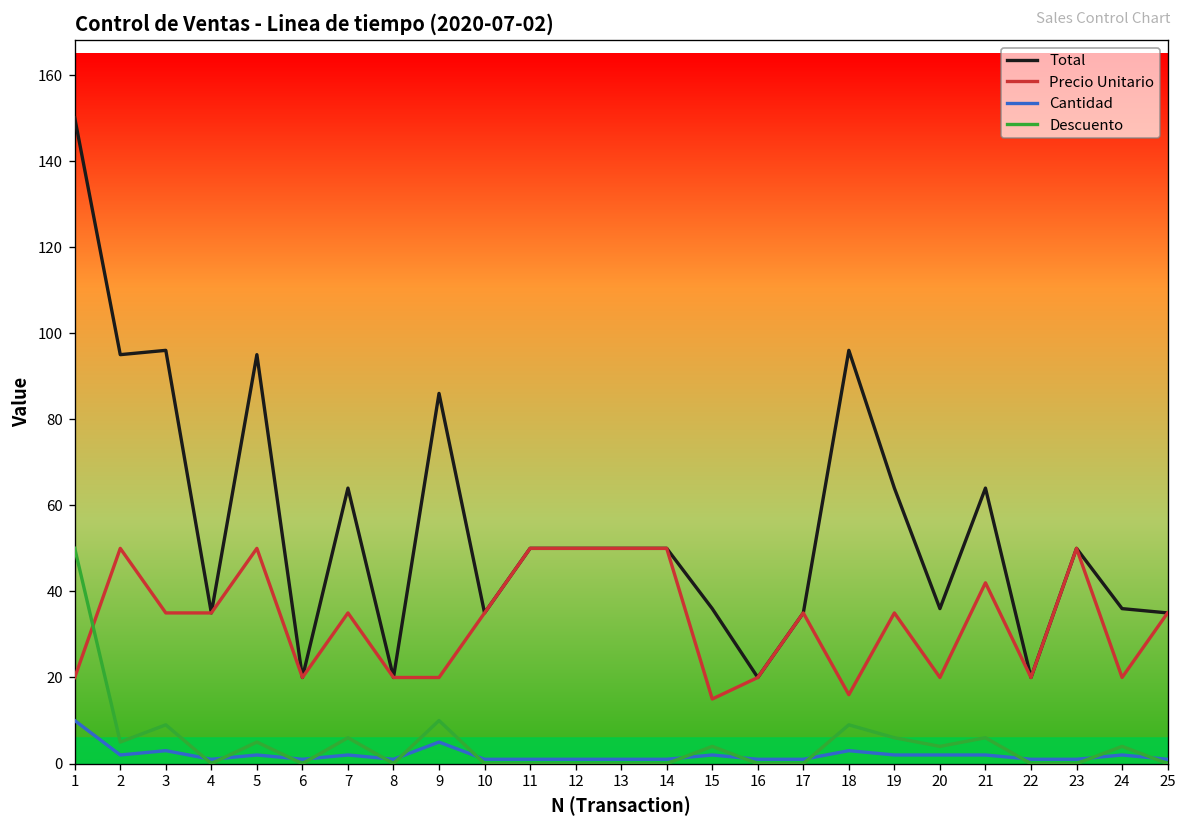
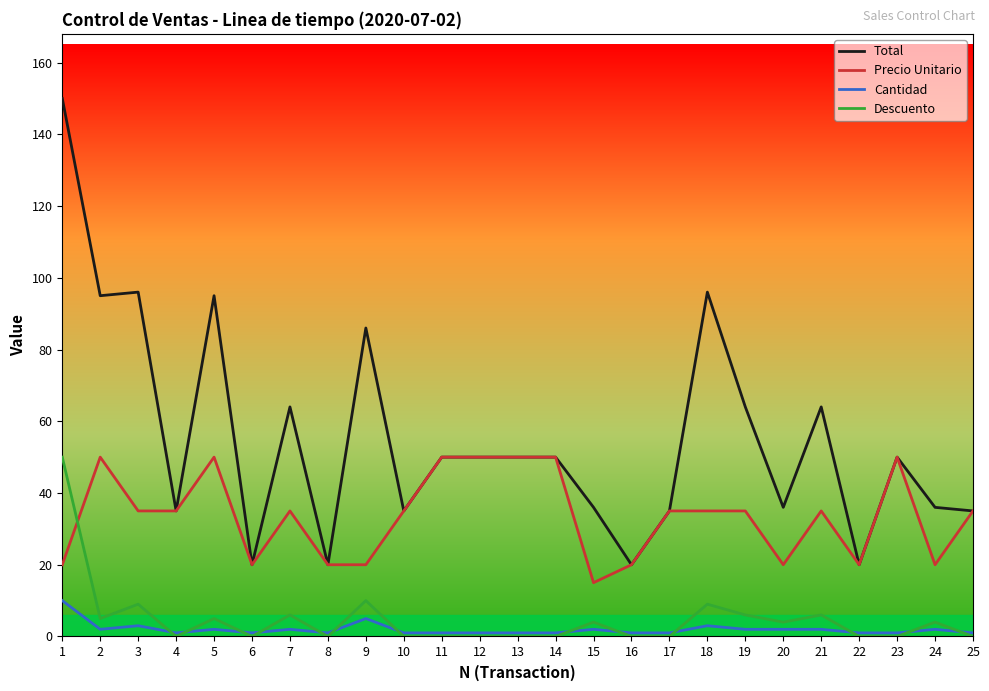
Precio Unitario, 18: 16 -> 35
Precio Unitario, 21: 42 -> 35
